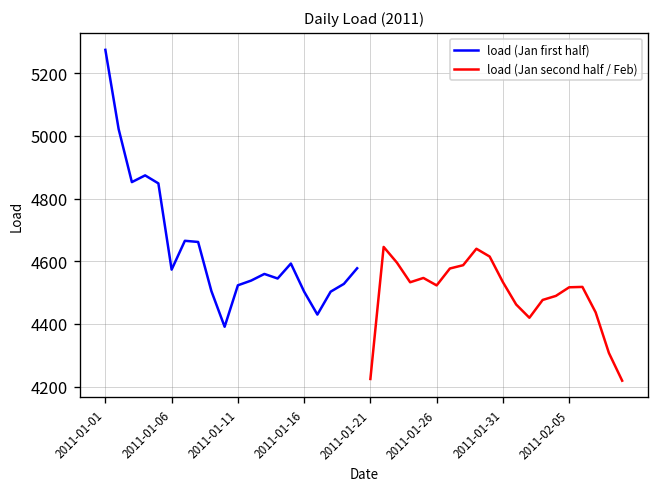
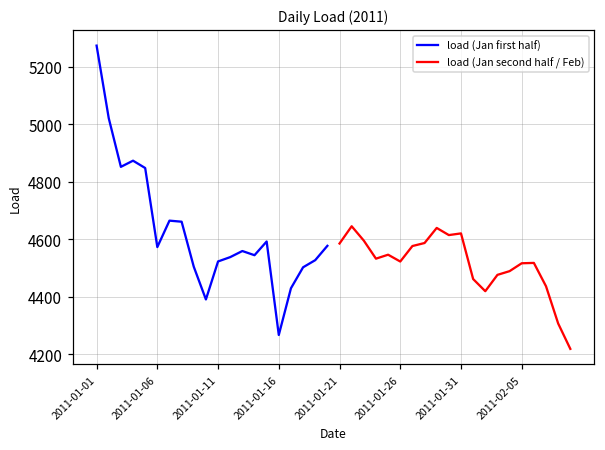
load (Jan first half), 2011-01-16: 4500 -> 4270
load (Jan second half / Feb), 2011-01-21: 4220 -> 4590
load (Jan second half / Feb), 2011-01-31: 4530 -> 4620
